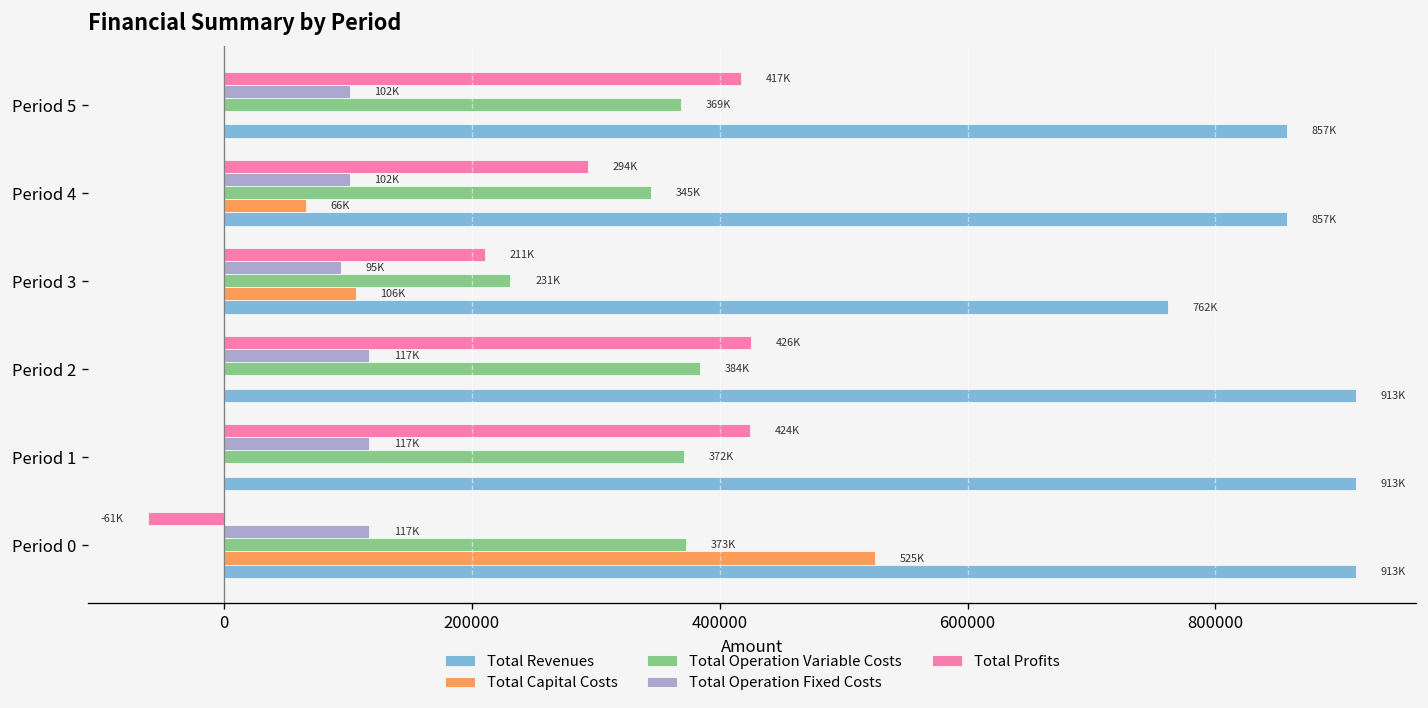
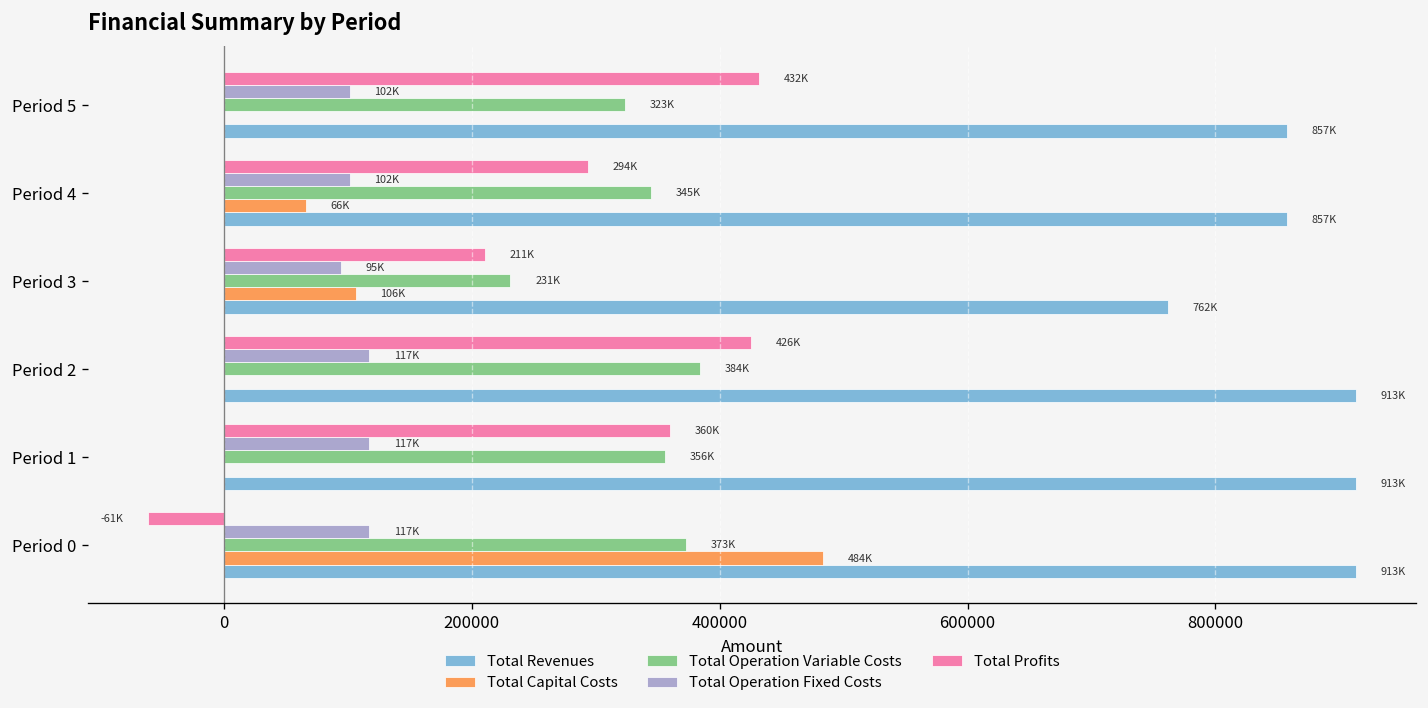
Total Profits, Period 5: 417K -> 432K
Total Operation Variable Costs, Period 5: 369K -> 323K
Total Profits, Period 1: 424K -> 360K
Total Operation Variable Costs, Period 1: 372K -> 356K
Total Capital Costs, Period 0: 525K -> 484K
